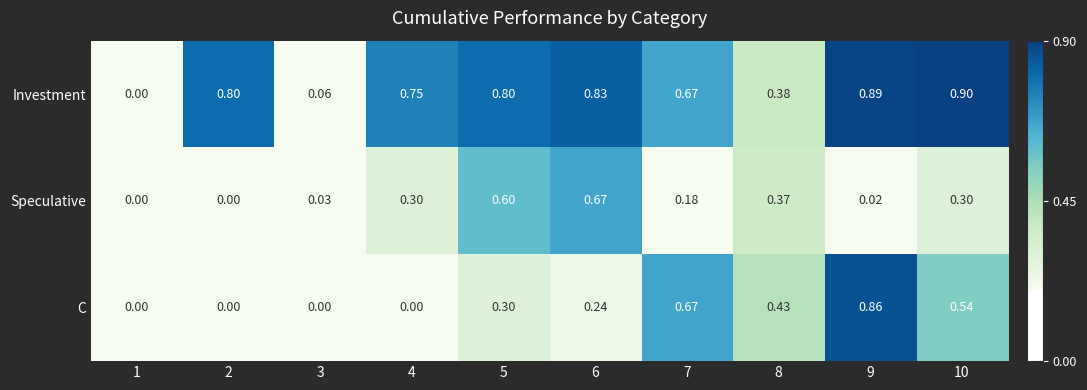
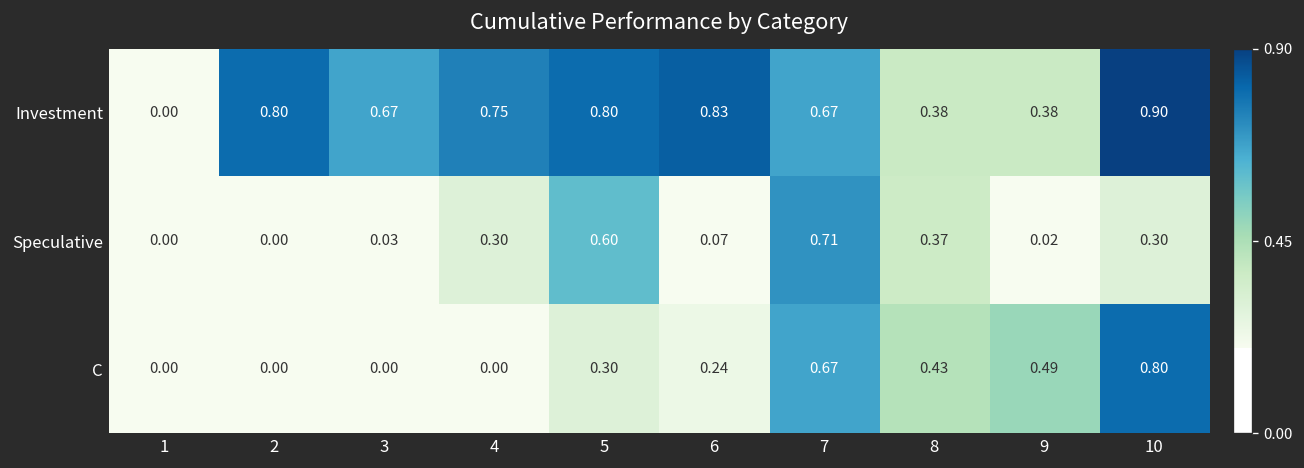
Investment, 3: 0.06 -> 0.67
Investment, 9: 0.89 -> 0.38
Speculative, 6: 0.67 -> 0.07
Speculative, 7: 0.18 -> 0.71
C, 9: 0.86 -> 0.49
C, 10: 0.54 -> 0.80
